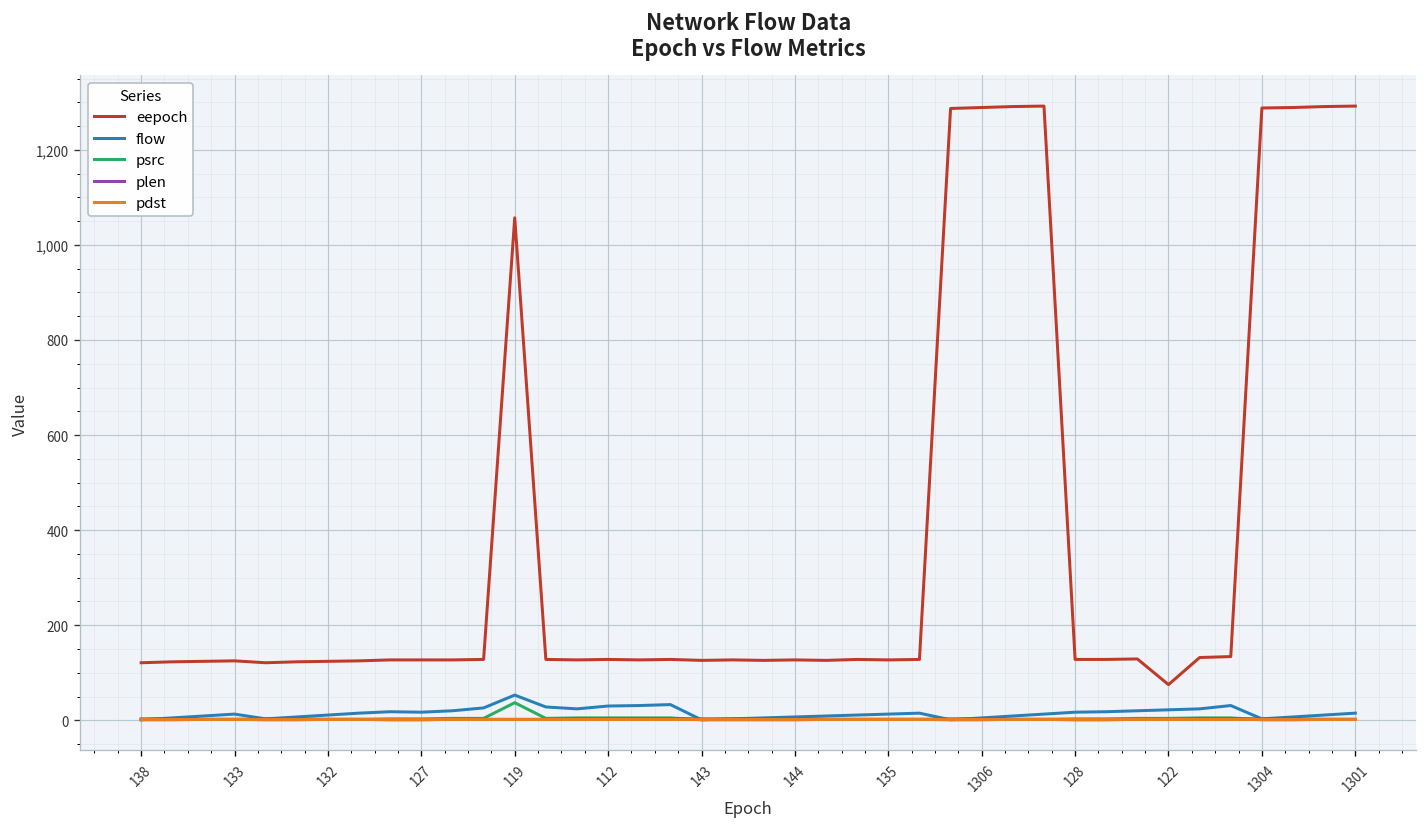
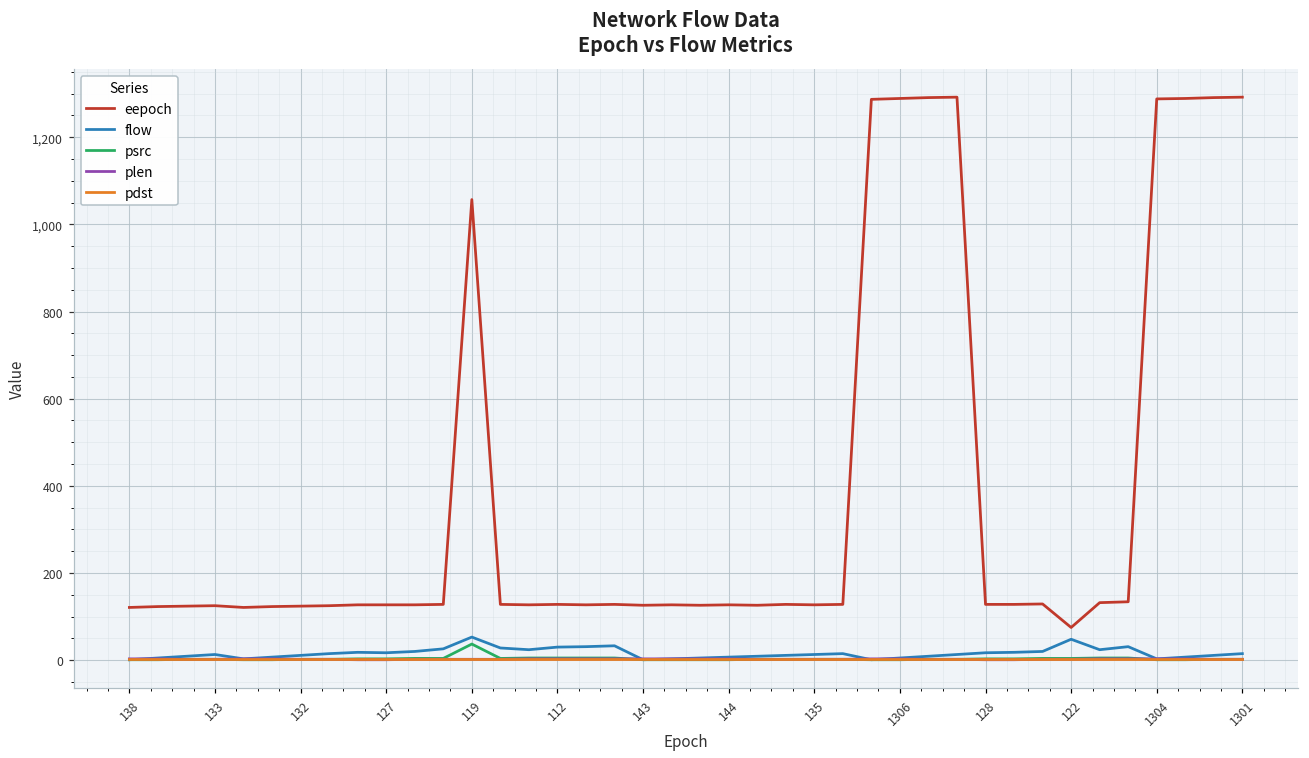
flow, 122: 20 -> 50
